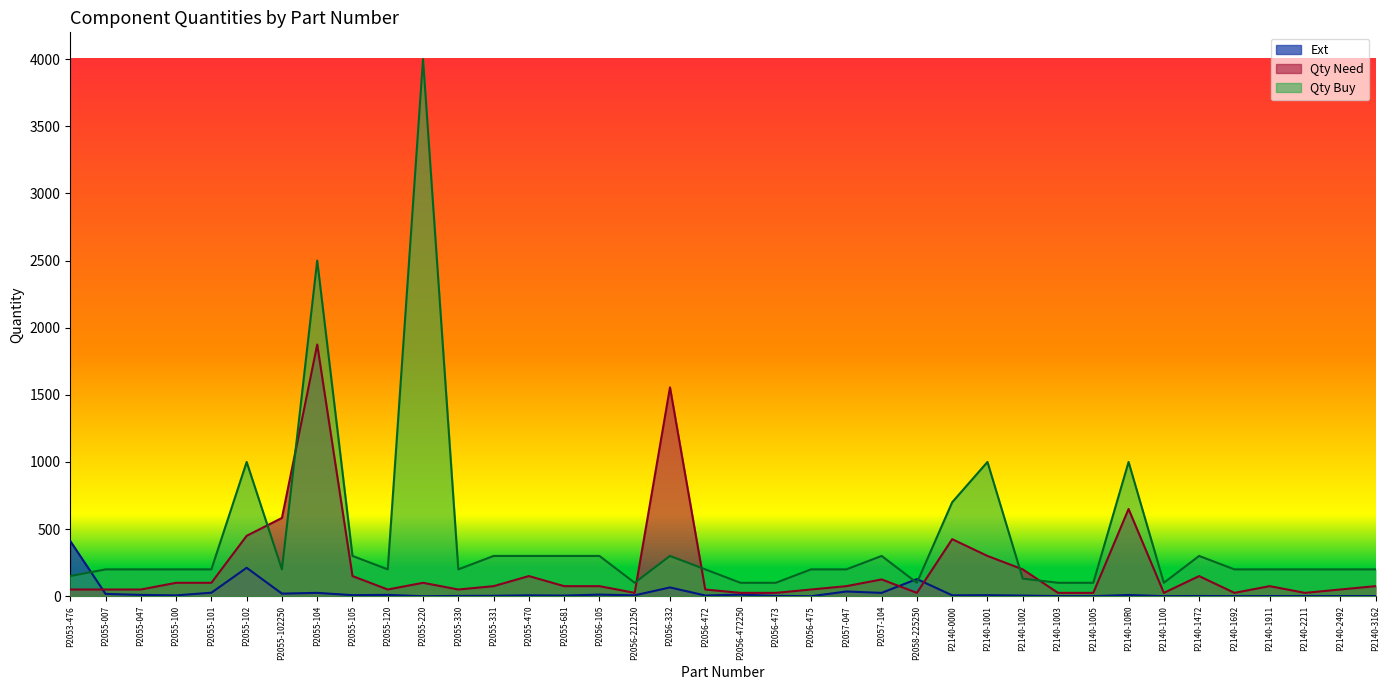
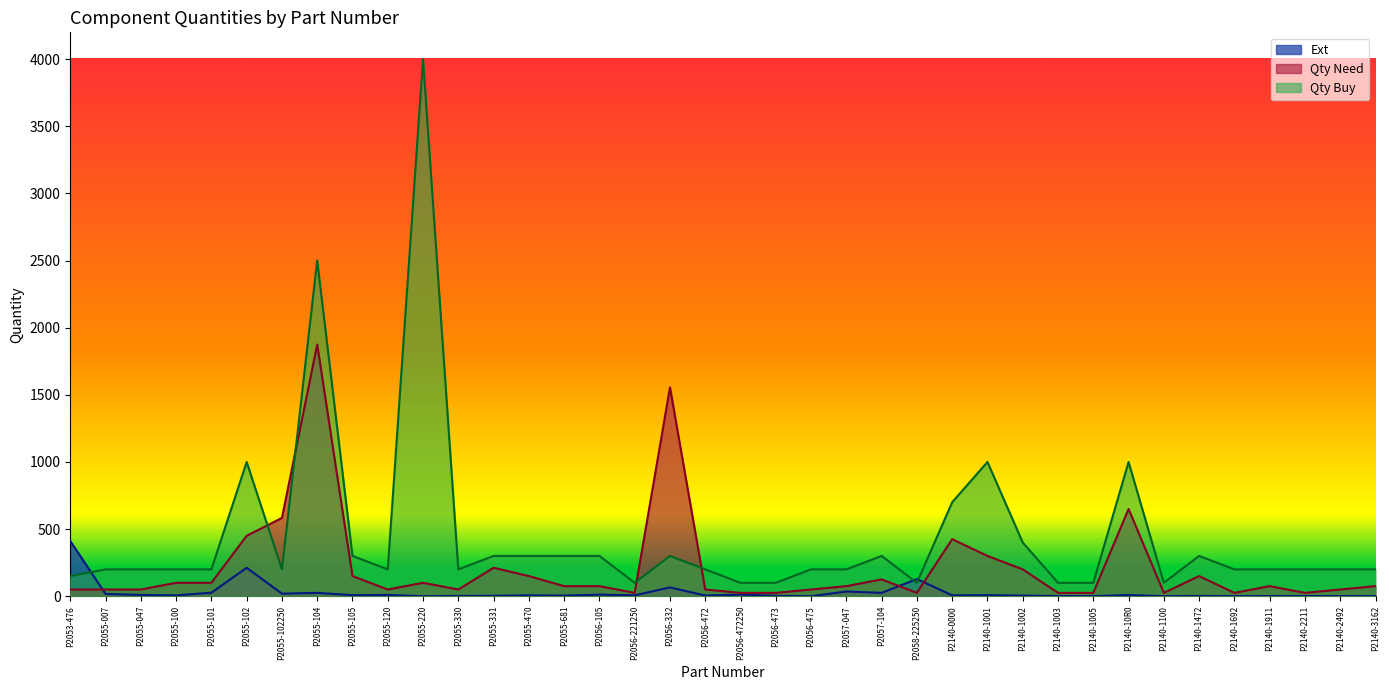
Qty Need, P2055-331: 80 -> 210
Qty Buy, P2140-1002: 130 -> 400
